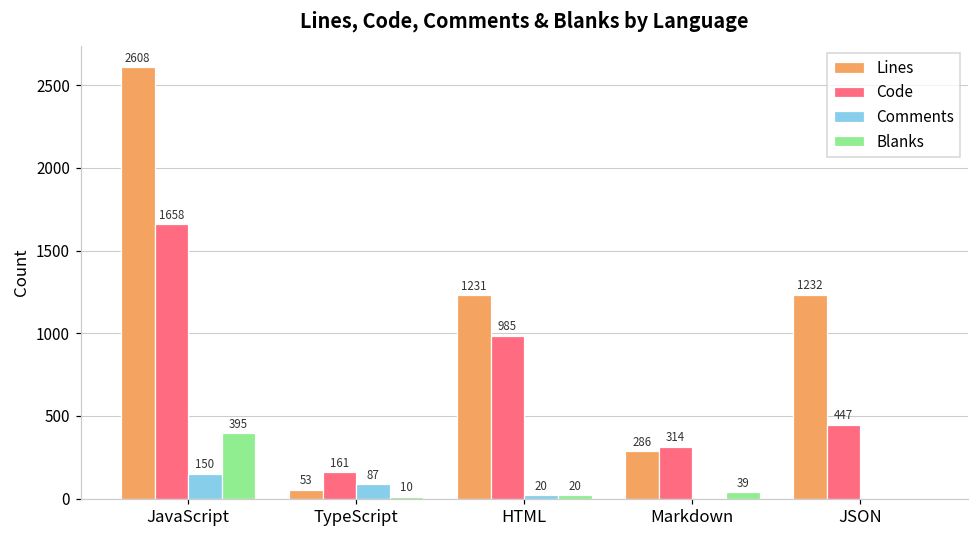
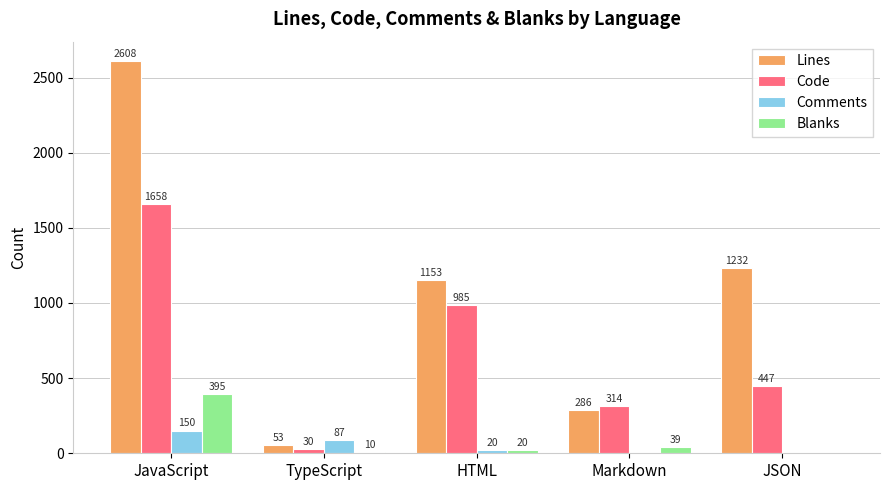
Code, TypeScript: 161 -> 30
Lines, HTML: 1231 -> 1153
